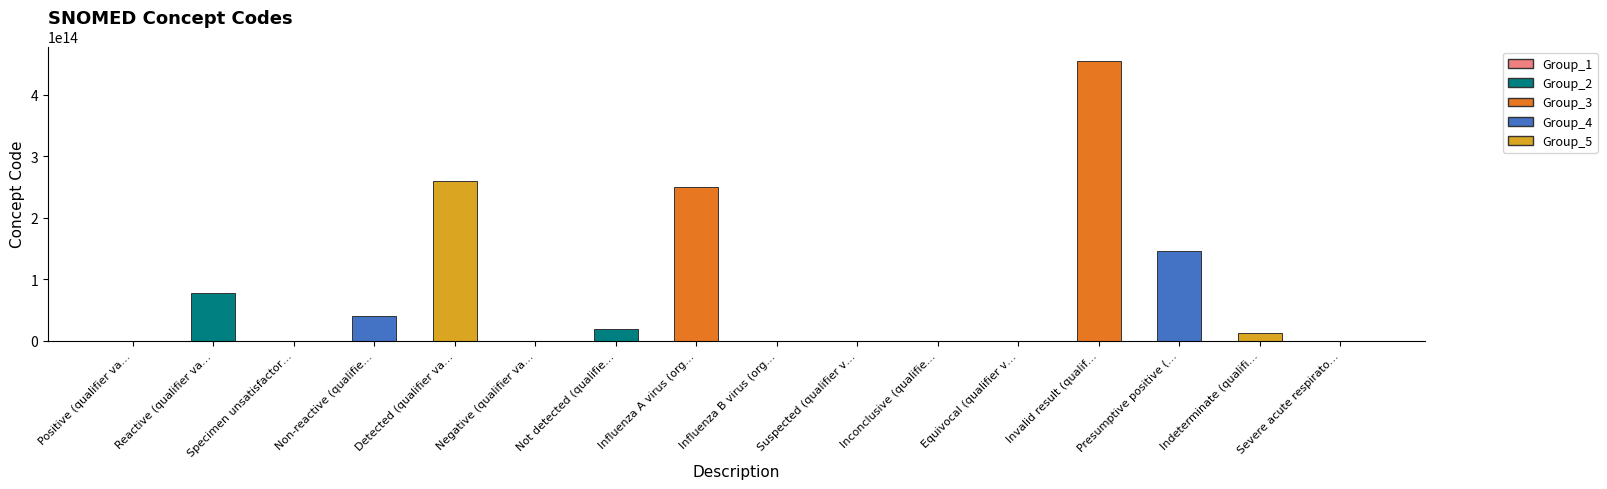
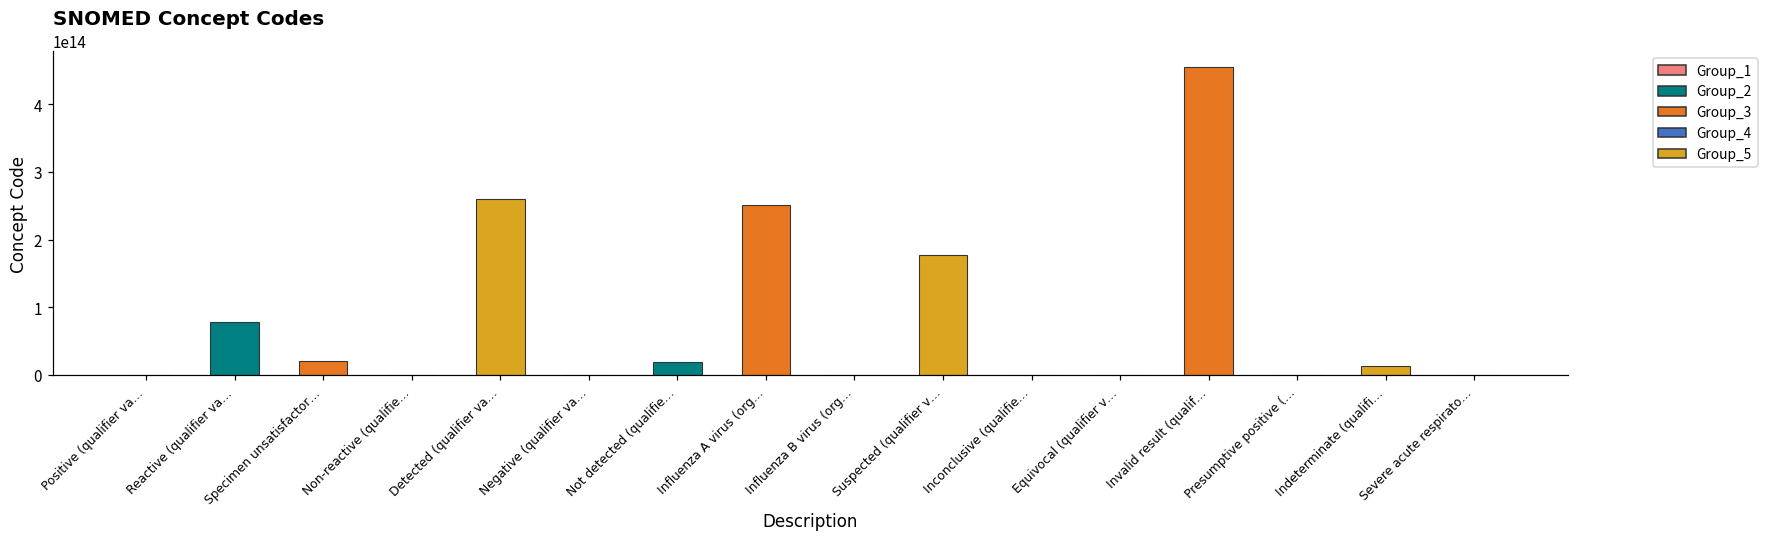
Specimen unsatisfactor…: 0 -> 20000000000000
Non-reactive (qualifie…: 40000000000000 -> 0
Suspected (qualifier v…: 0 -> 180000000000000
Presumptive positive (…: 150000000000000 -> 0
